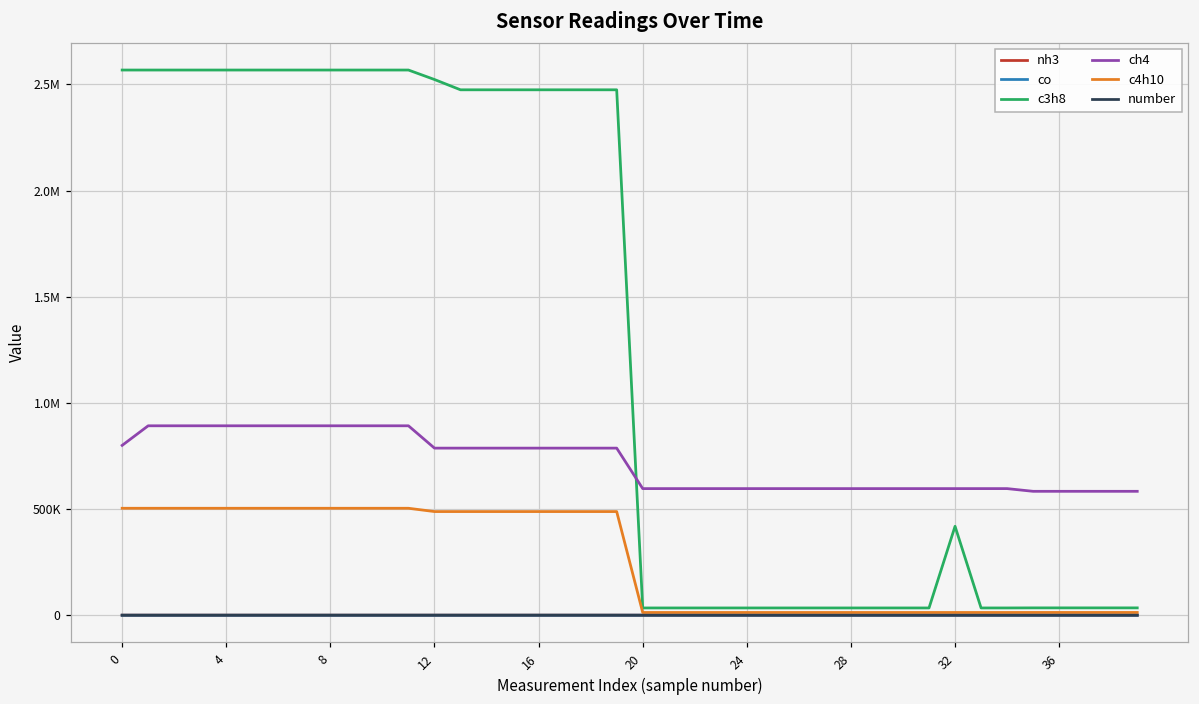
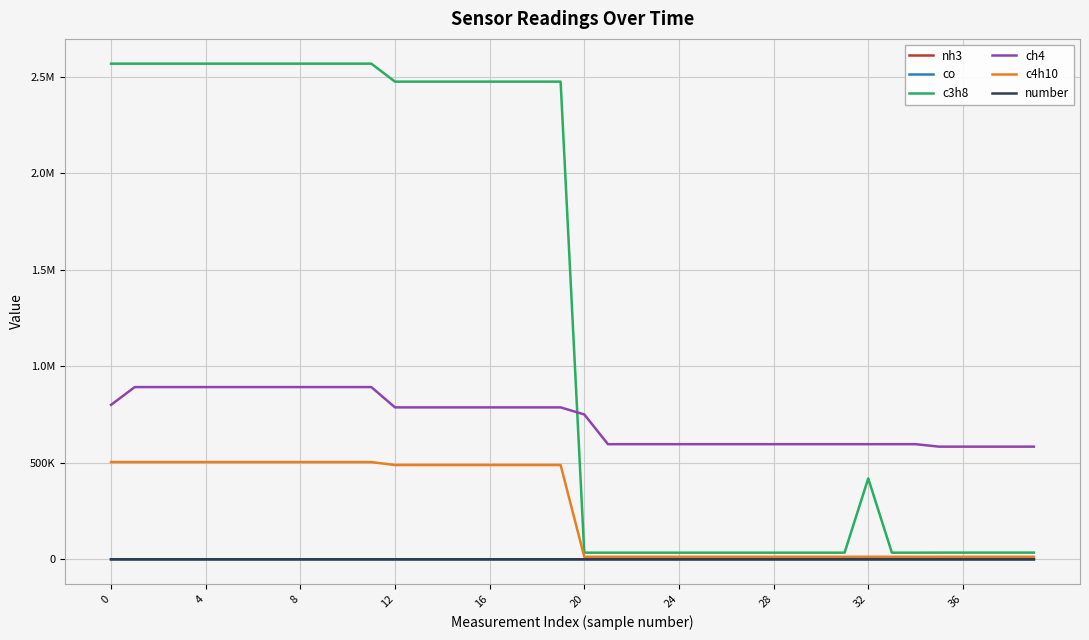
c3h8, 12: 2520000 -> 2470000
ch4, 20: 600000 -> 750000
